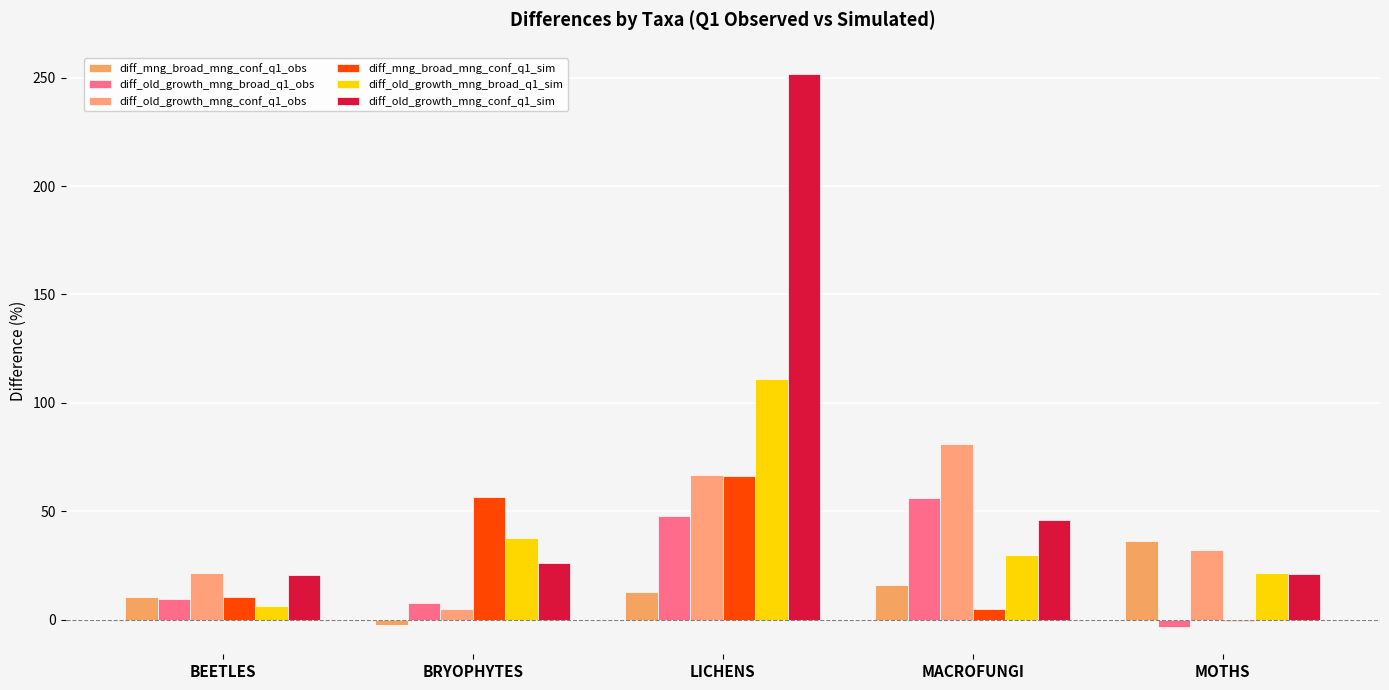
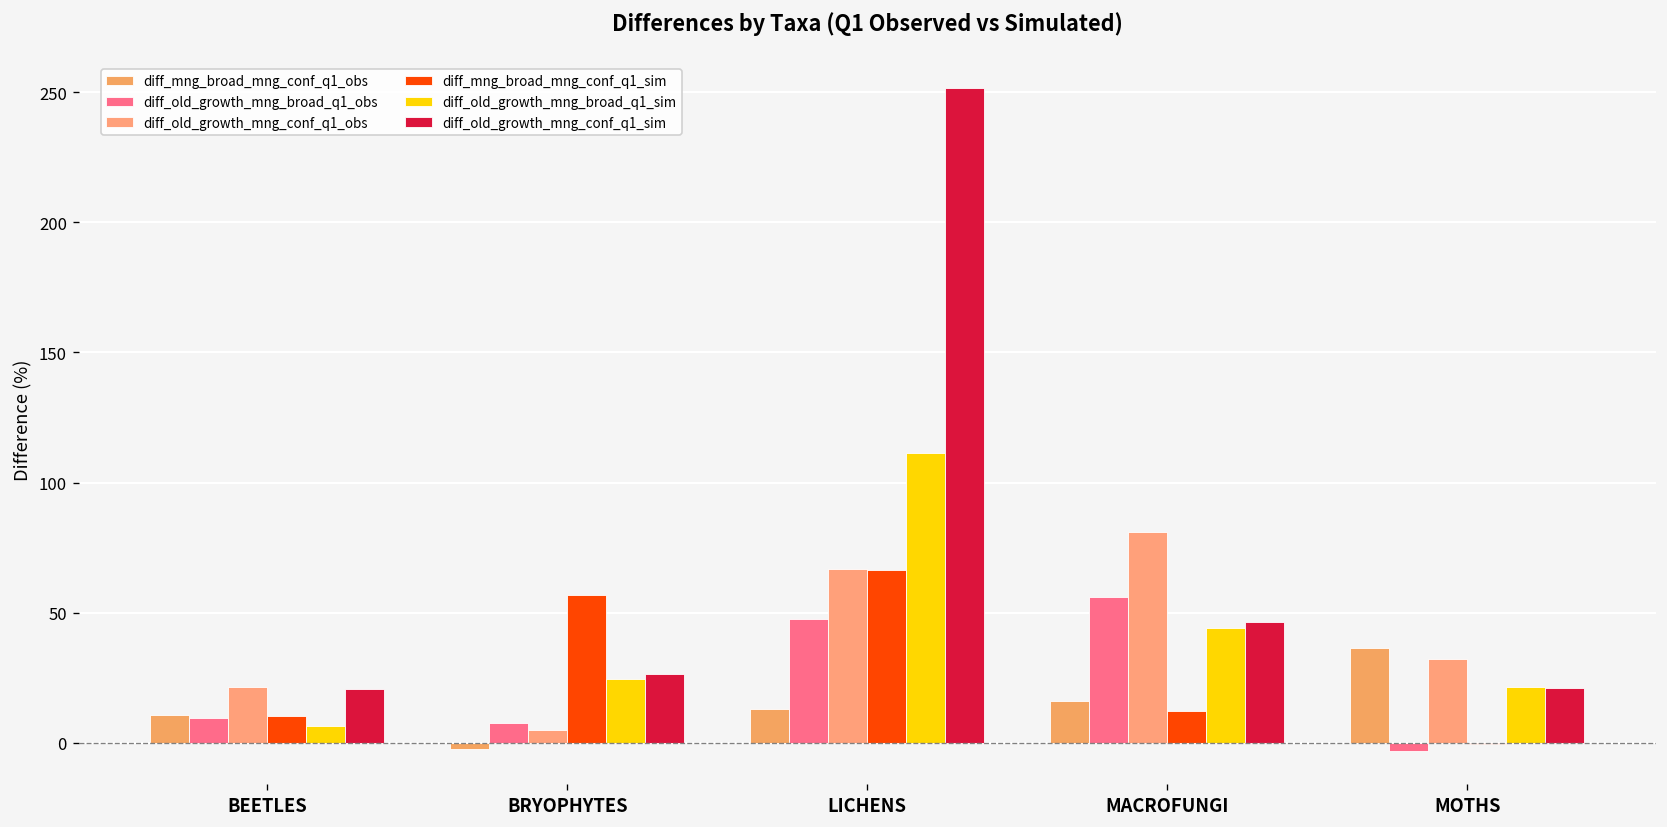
diff_old_growth_mng_broad_q1_sim, BRYOPHYTES: 38 -> 25
diff_mng_broad_mng_conf_q1_sim, MACROFUNGI: 5 -> 12
diff_old_growth_mng_broad_q1_sim, MACROFUNGI: 30 -> 44
